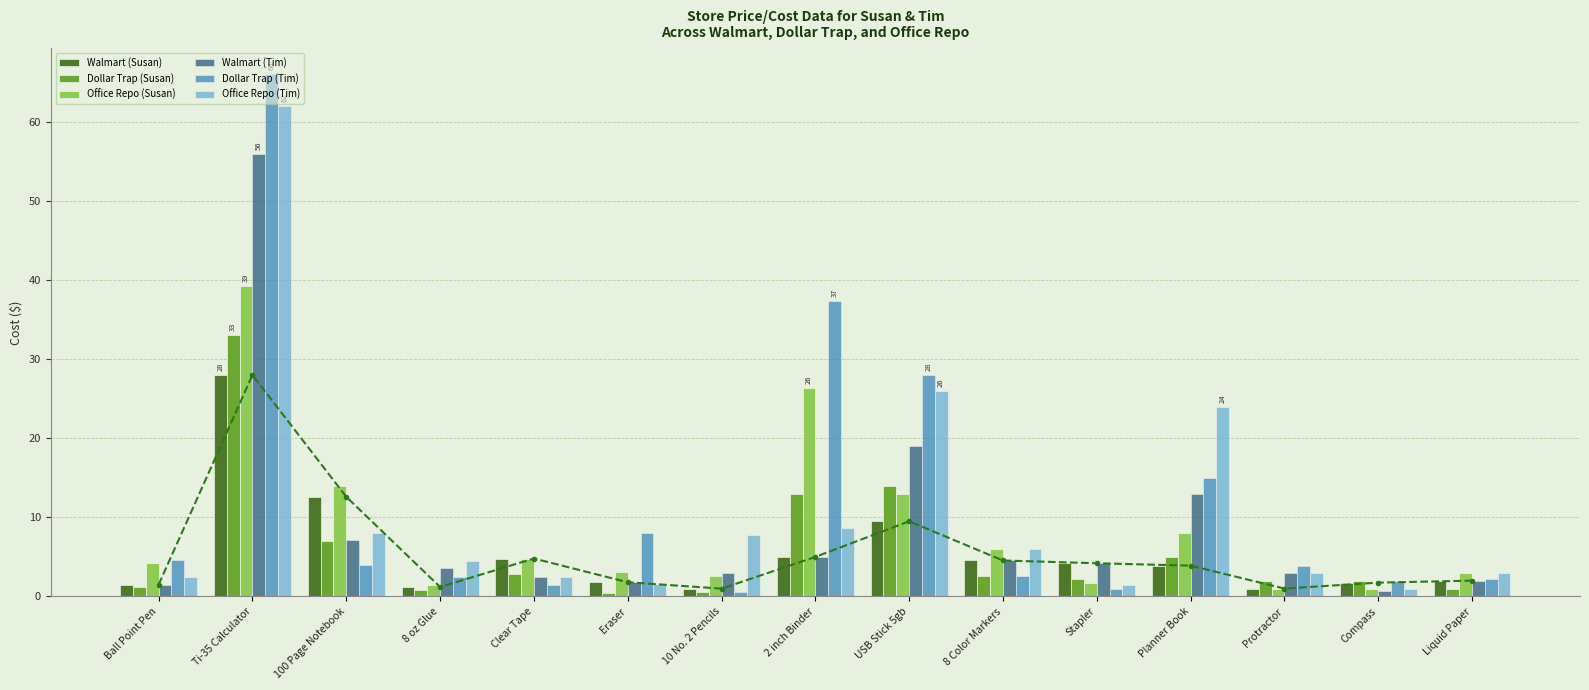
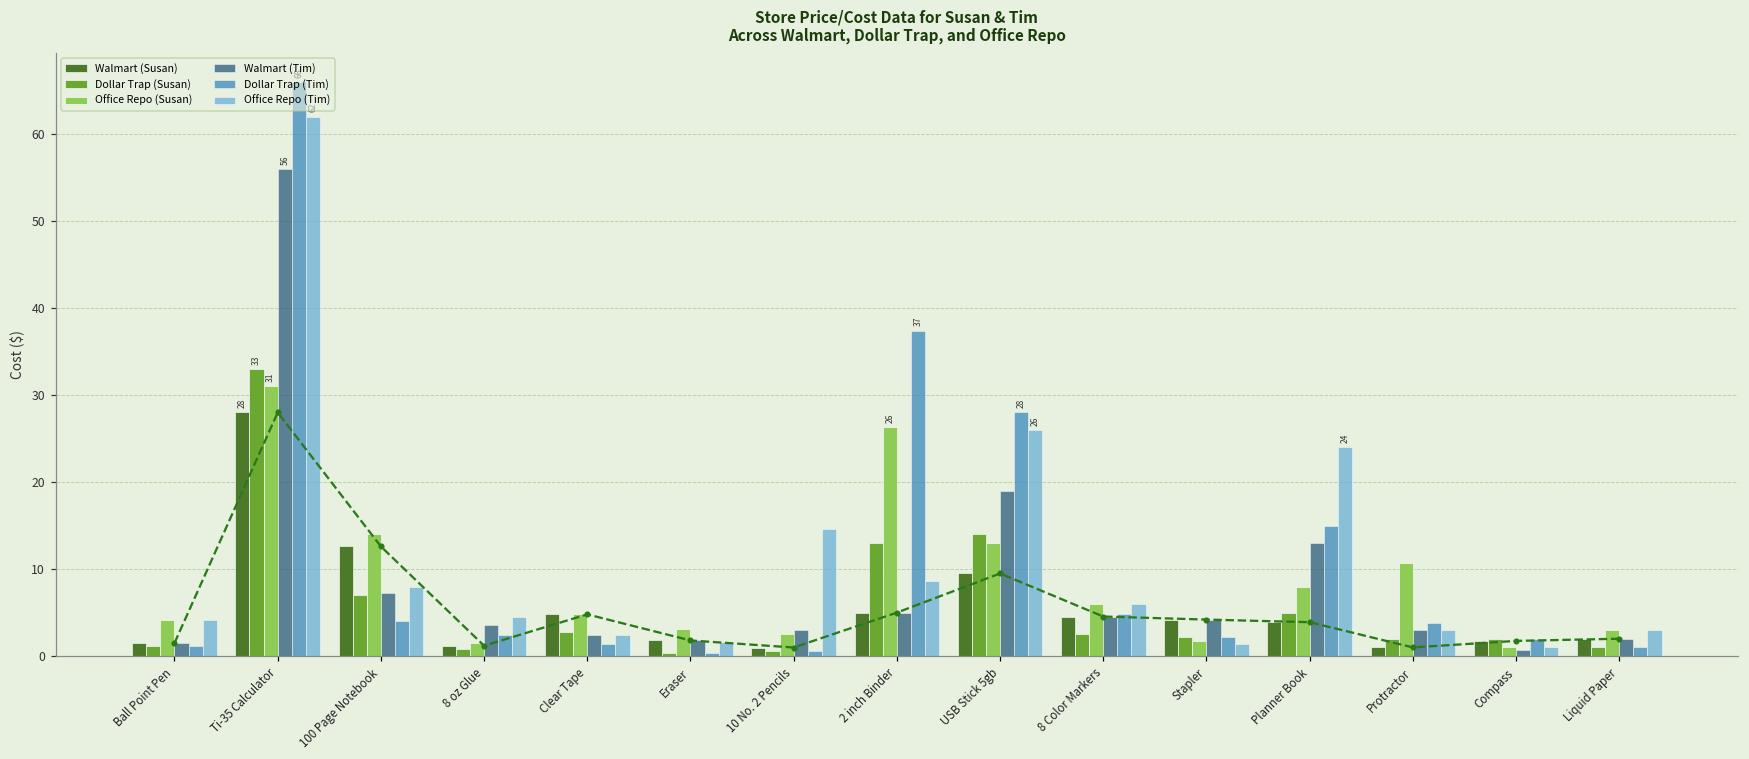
Dollar Trap (Tim), Ball Point Pen: 5 -> 1
Office Repo (Tim), Ball Point Pen: 2 -> 4
Office Repo (Susan), Ti-35 Calculator: 39 -> 31
Dollar Trap (Tim), Eraser: 8 -> 0
Office Repo (Tim), 10 No. 2 Pencils: 8 -> 15
Dollar Trap (Tim), 8 Color Markers: 3 -> 5
Dollar Trap (Tim), Stapler: 1 -> 2
Office Repo (Susan), Protractor: 1 -> 11
Dollar Trap (Tim), Liquid Paper: 2 -> 1
